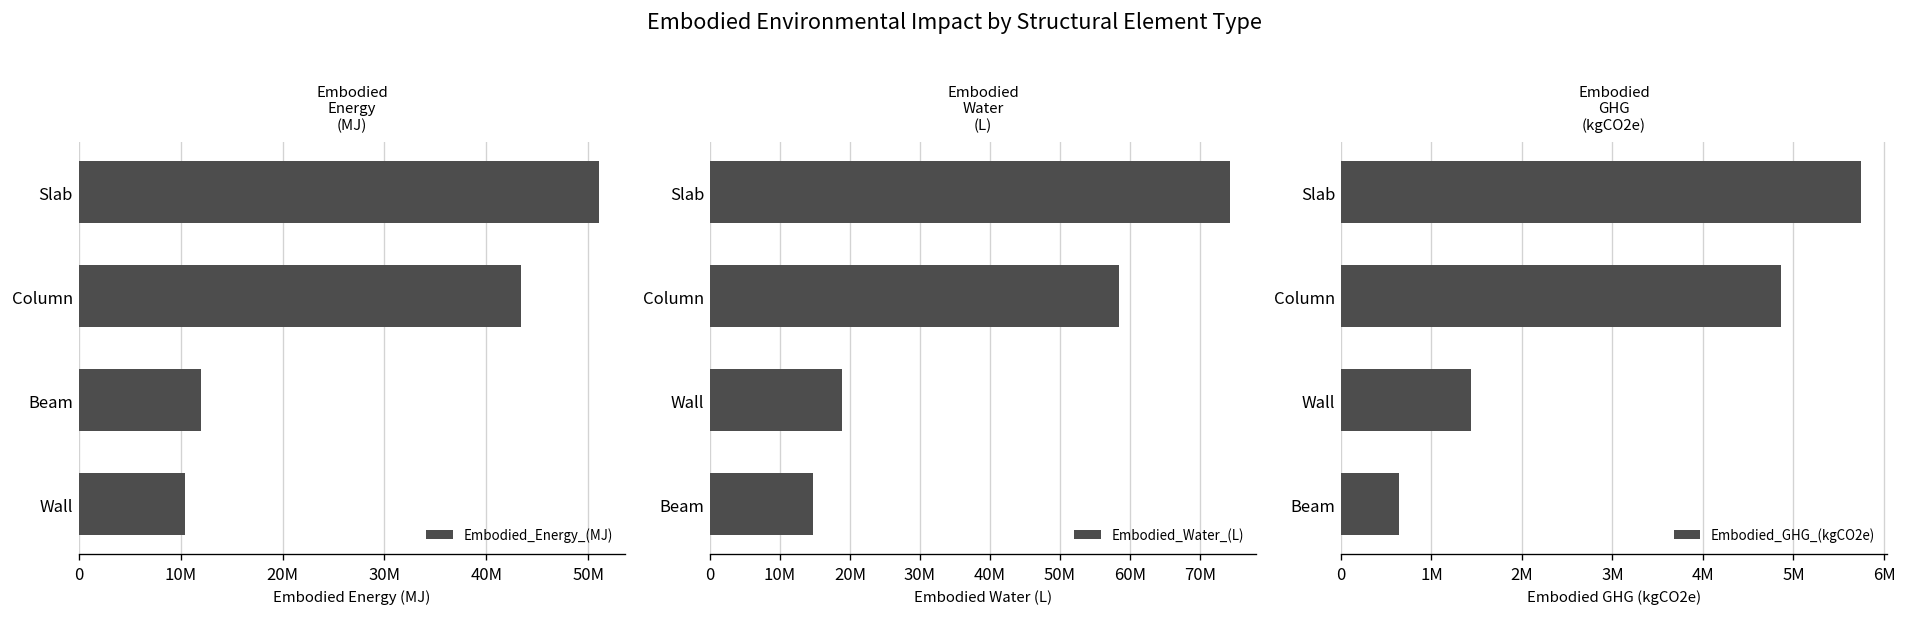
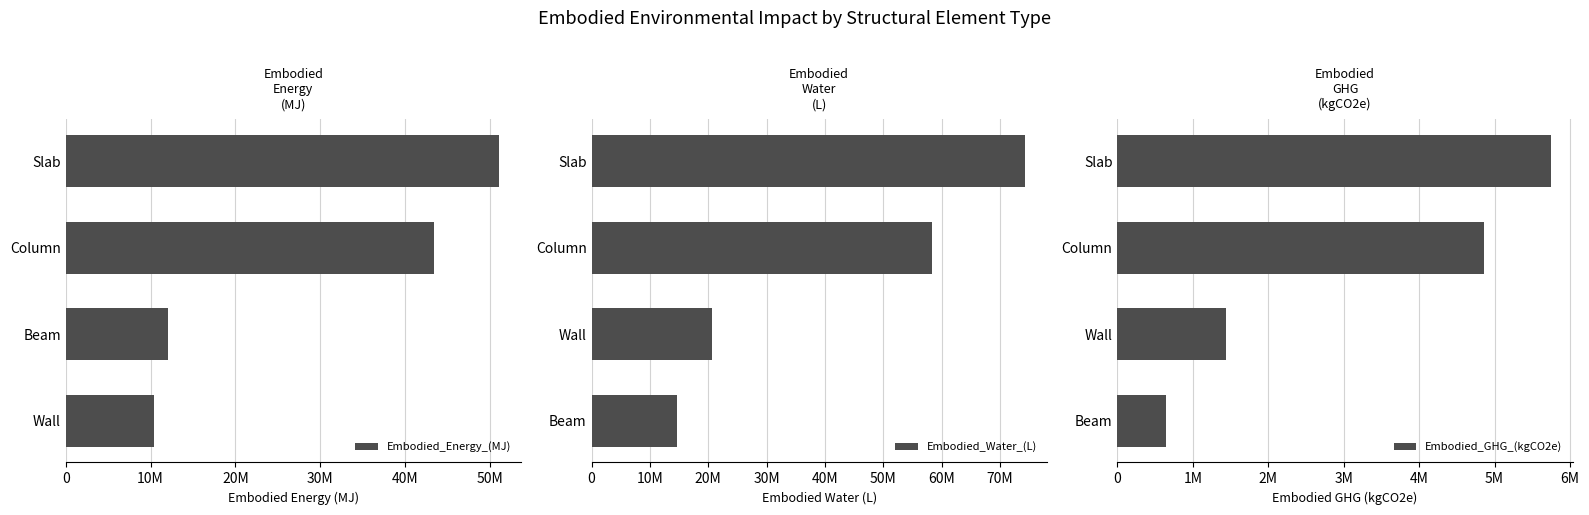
Embodied Water (L), Wall: 19000000 -> 21000000
